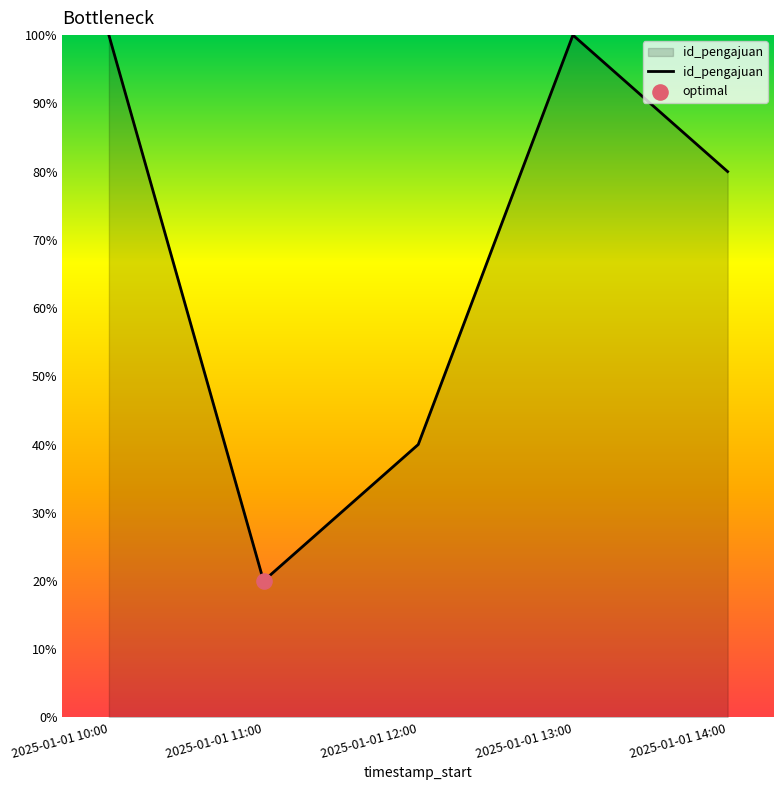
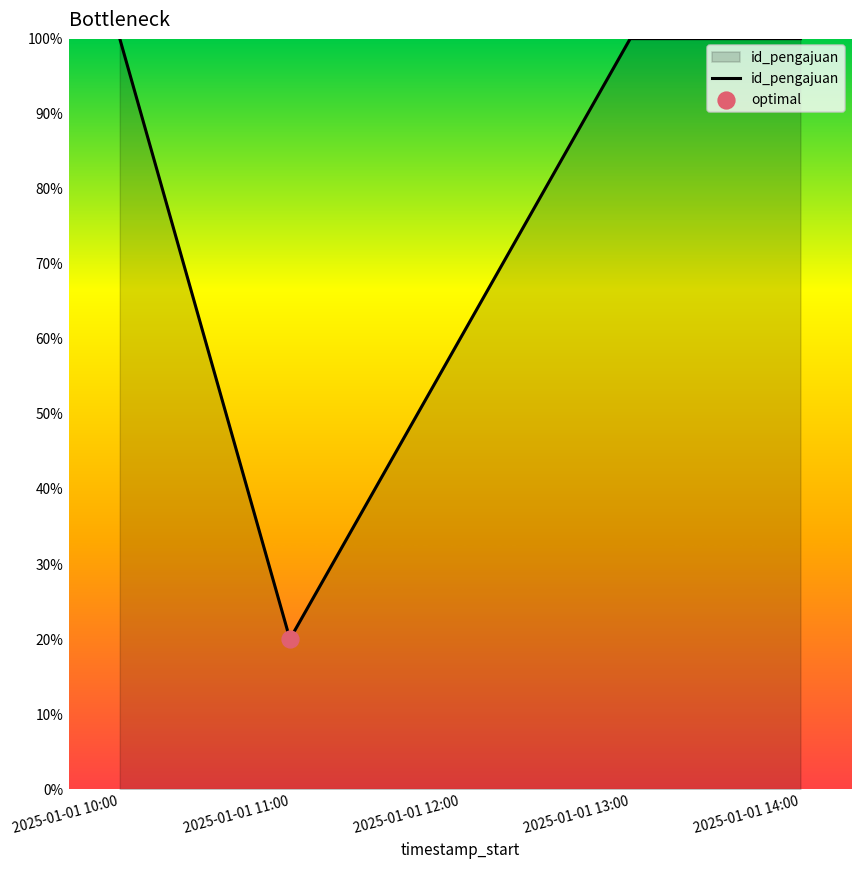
id_pengajuan, 2025-01-01 12:00: 40% -> 60%
id_pengajuan, 2025-01-01 14:00: 80% -> 100%
